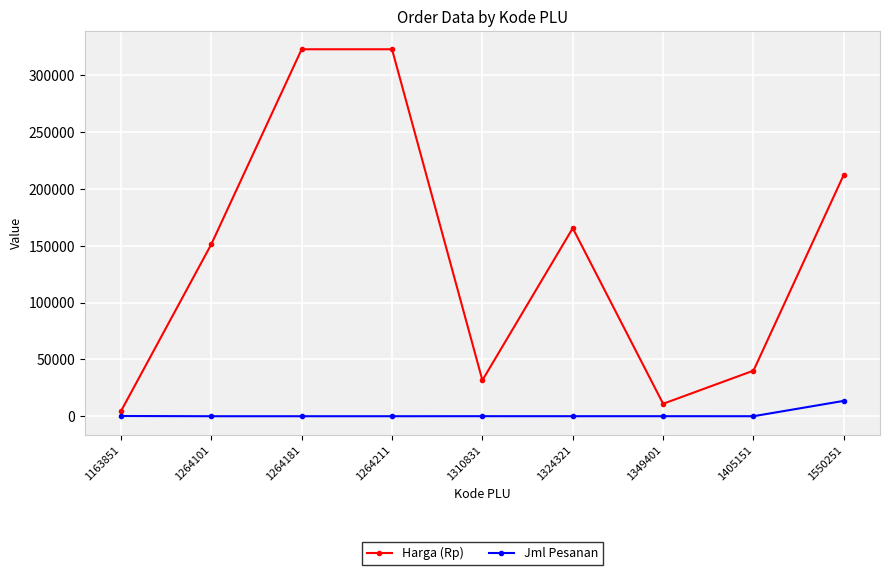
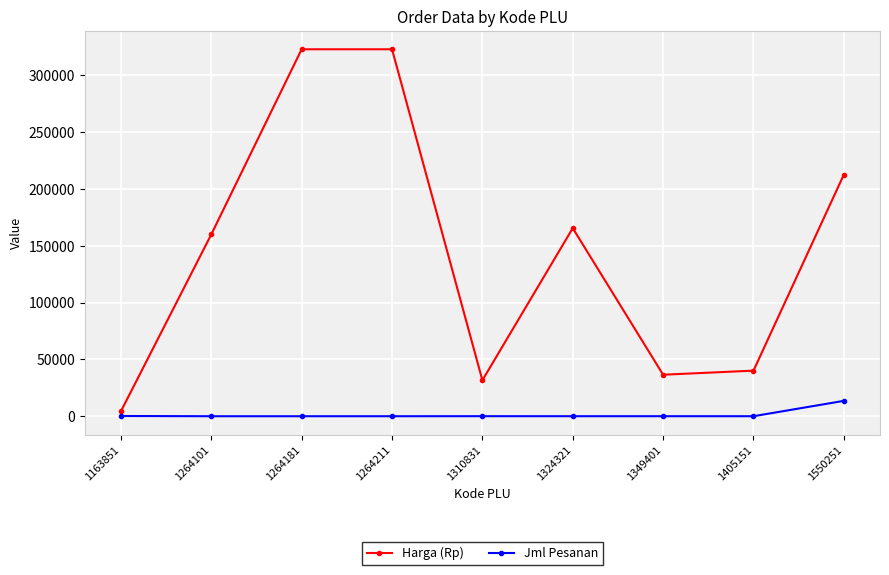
Harga (Rp), 1264101: 151000 -> 160000
Harga (Rp), 1349401: 11000 -> 36000
